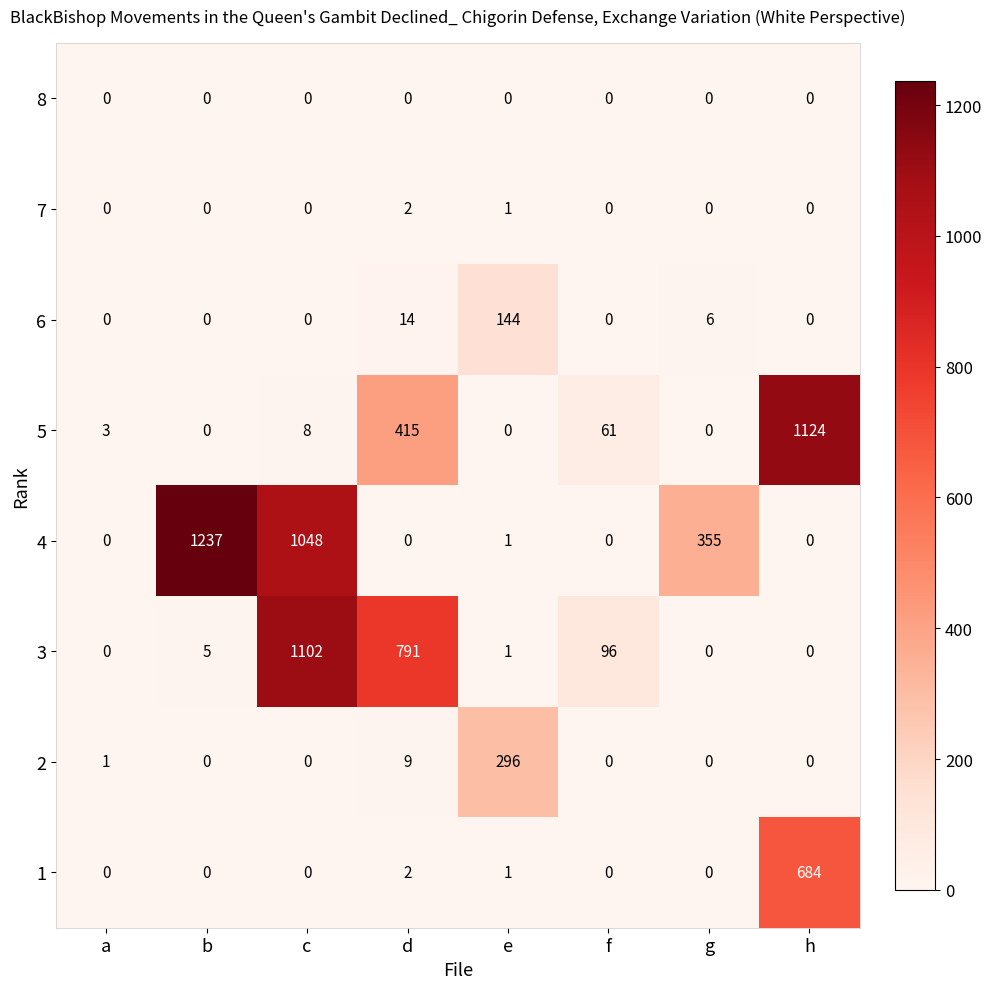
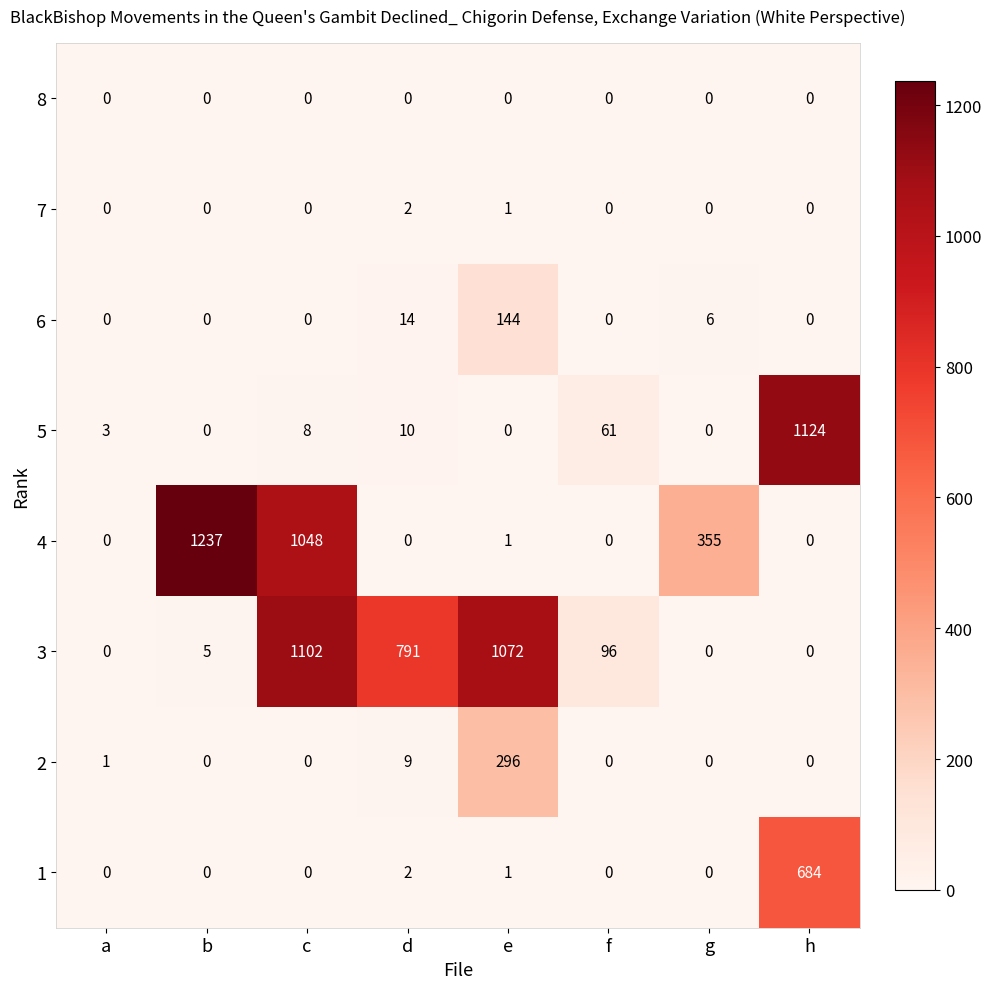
5, d: 415 -> 10
3, e: 1 -> 1072
